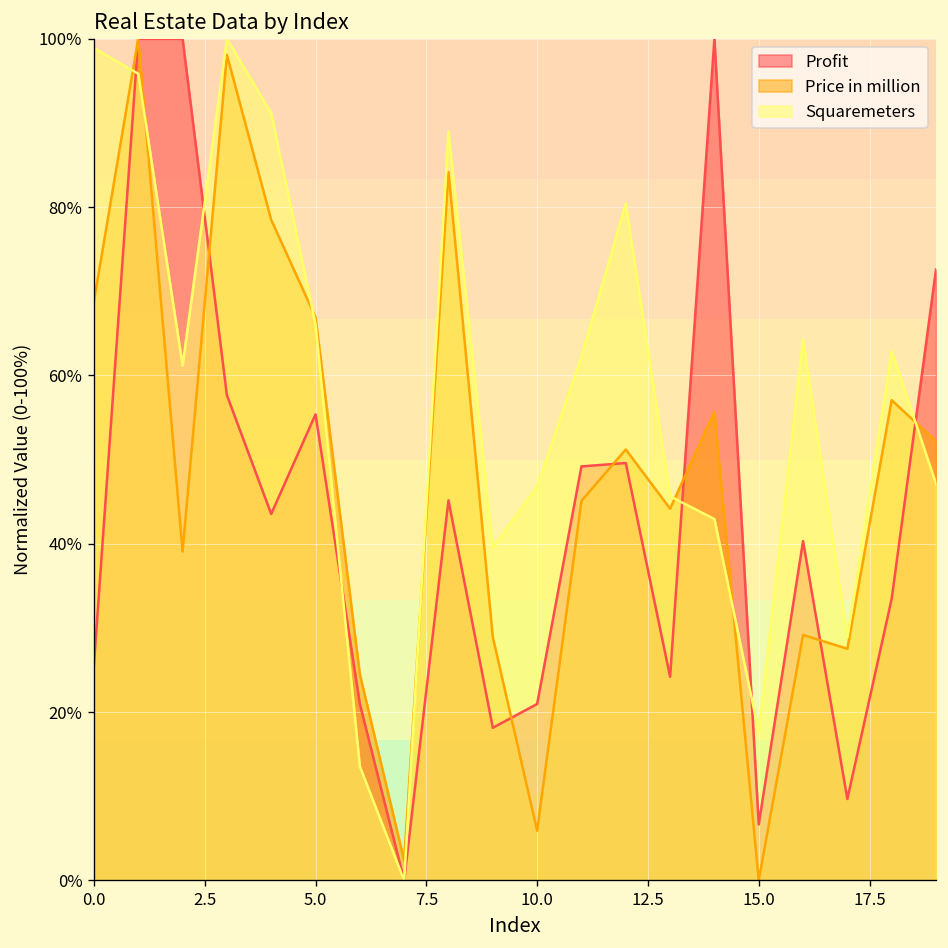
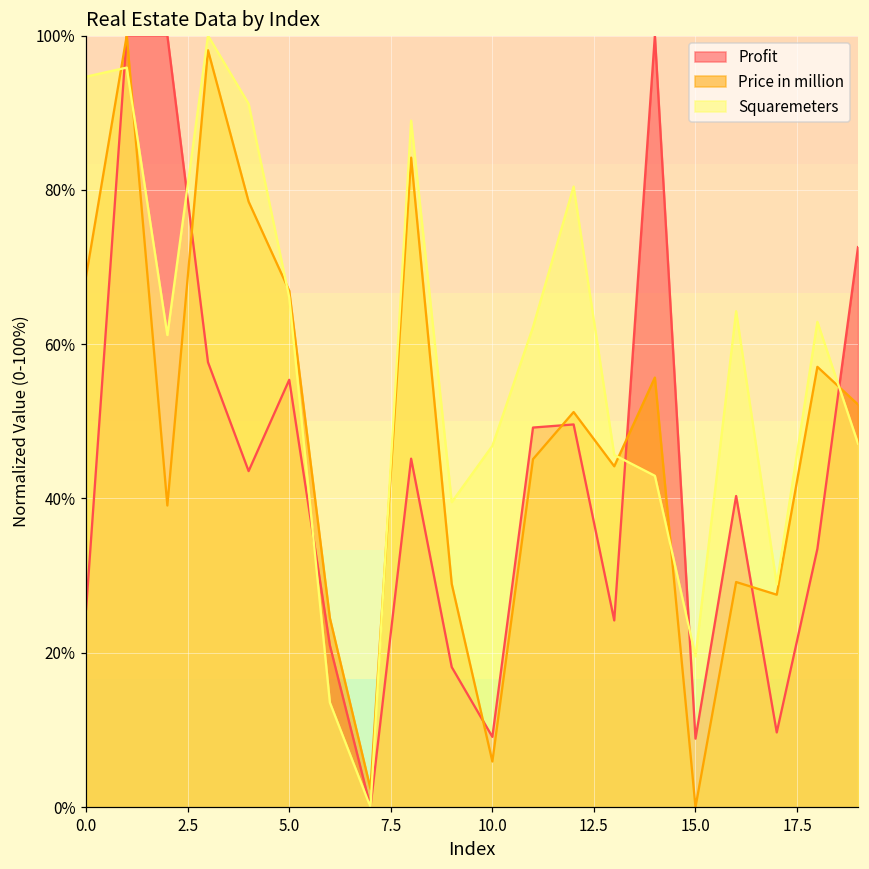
Squaremeters, 0.0: 99% -> 95%
Profit, 10.0: 21% -> 9%
Profit, 15.0: 7% -> 9%
Squaremeters, 15.0: 18% -> 20%
